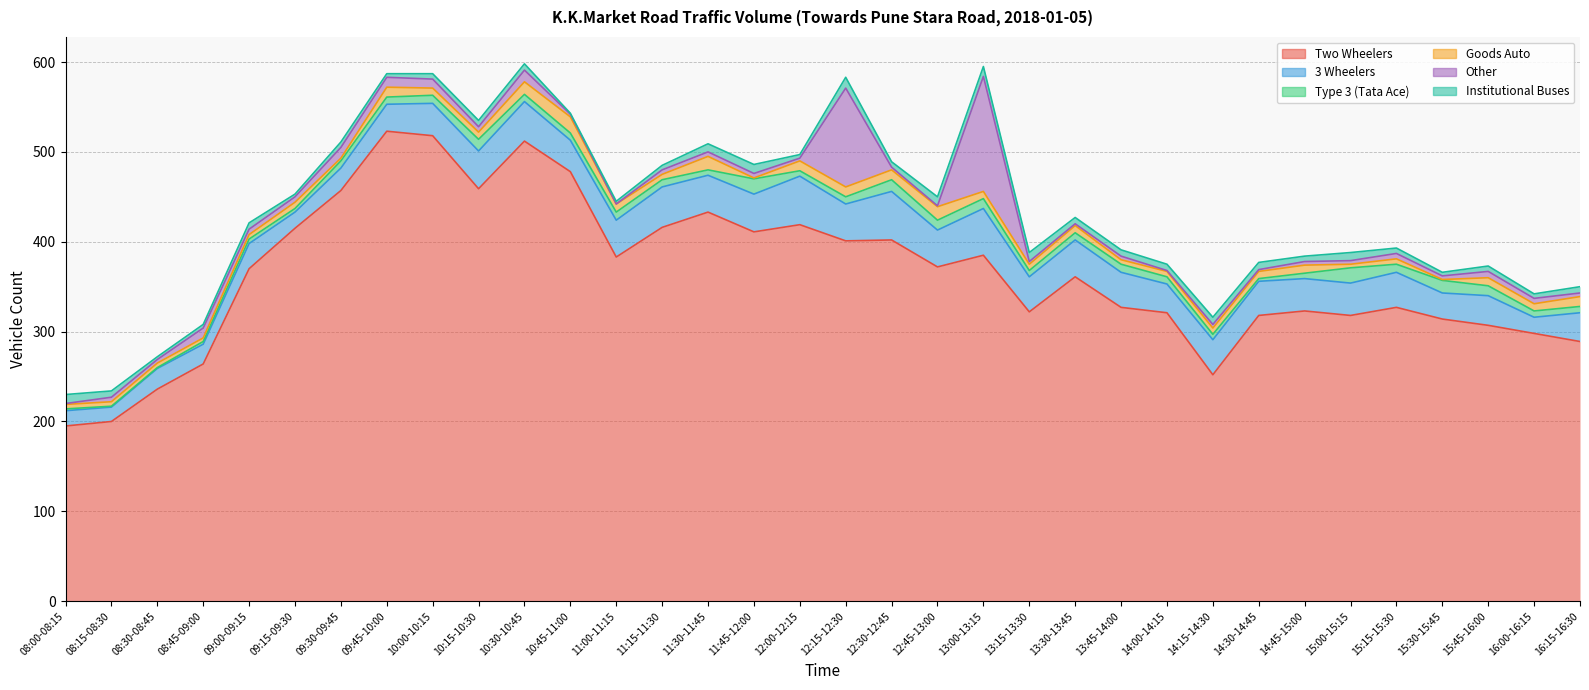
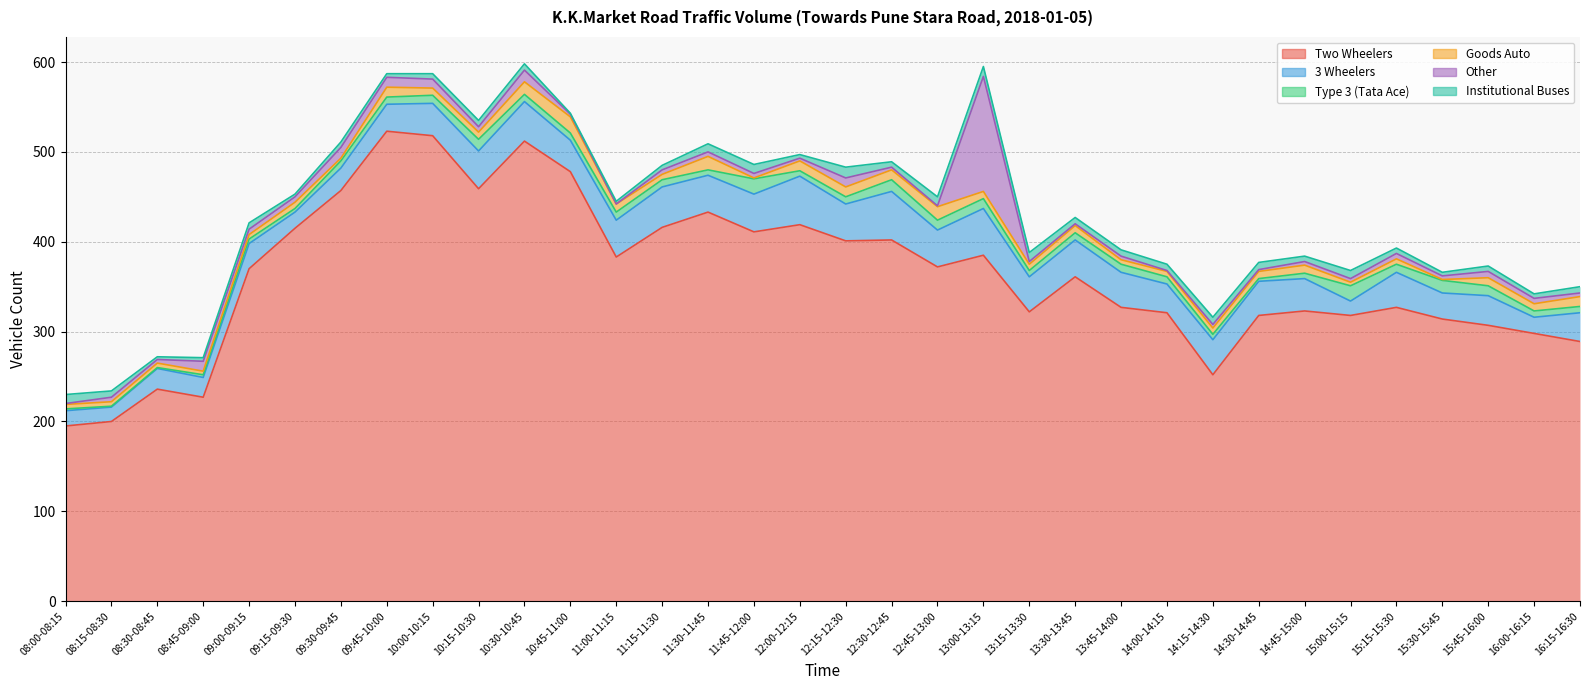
Two Wheelers, 08:45-09:00: 260 -> 230
Other, 12:15-12:30: 110 -> 10
3 Wheelers, 15:00-15:15: 40 -> 20
